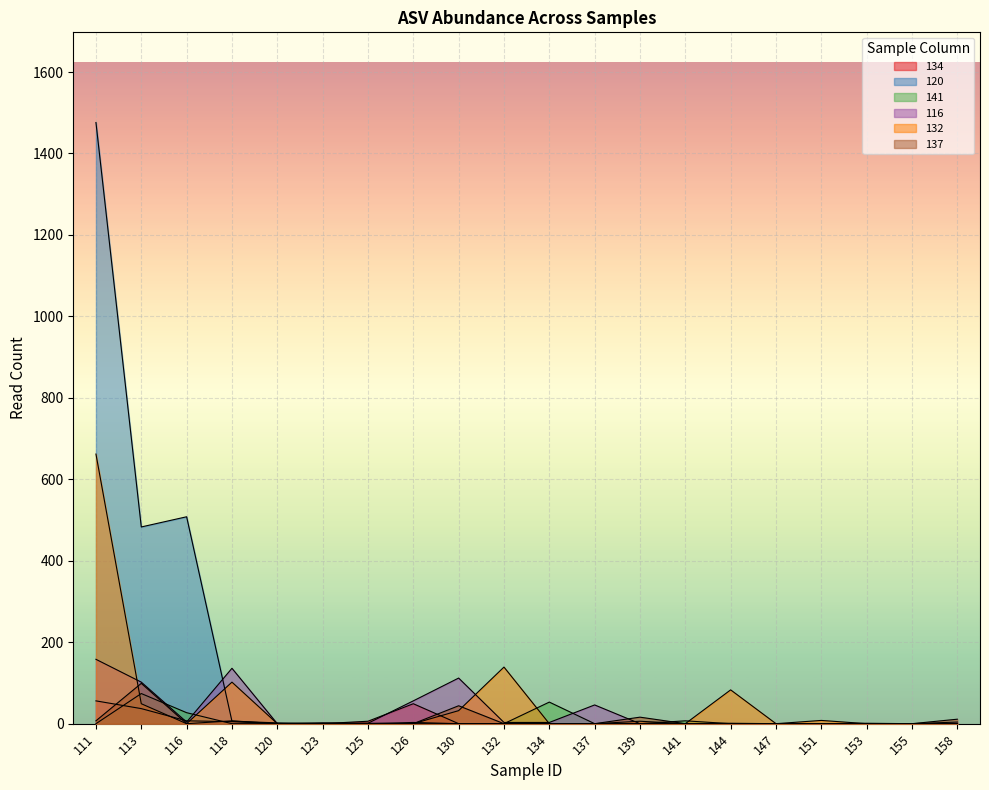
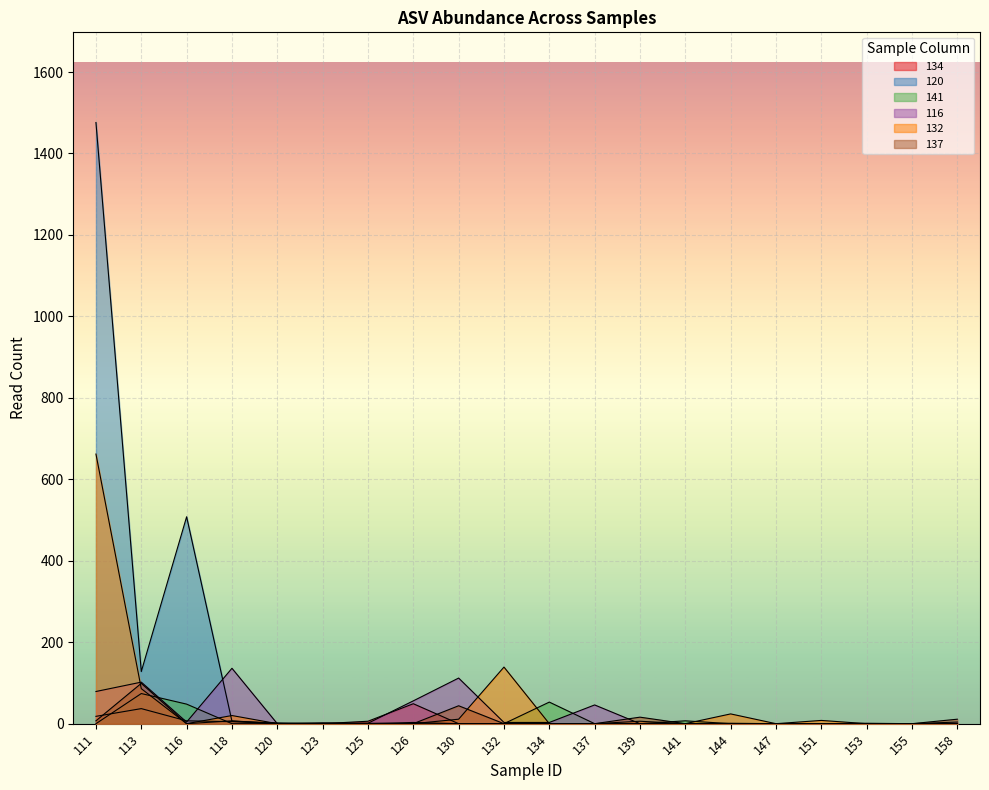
134, 111: 60 -> 20
116, 111: 160 -> 80
120, 113: 480 -> 130
132, 113: 50 -> 90
141, 116: 30 -> 50
132, 118: 100 -> 20
132, 130: 30 -> 10
132, 144: 80 -> 20
